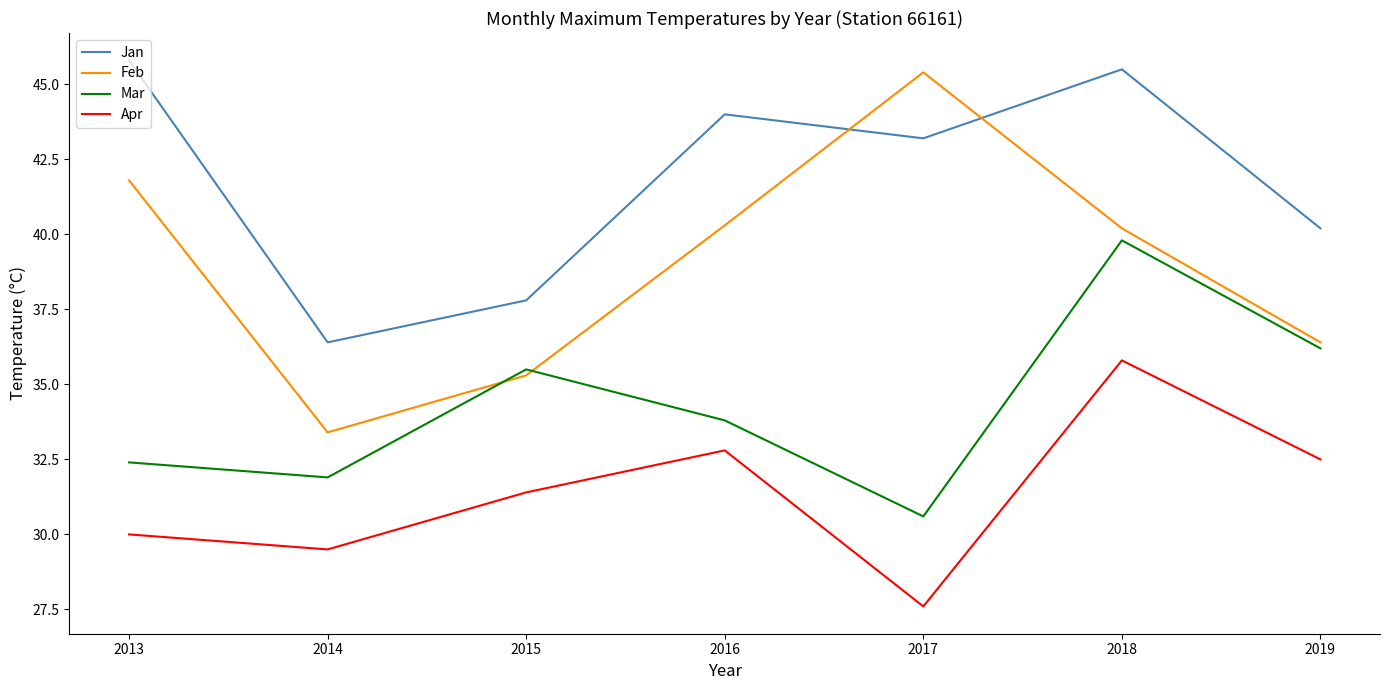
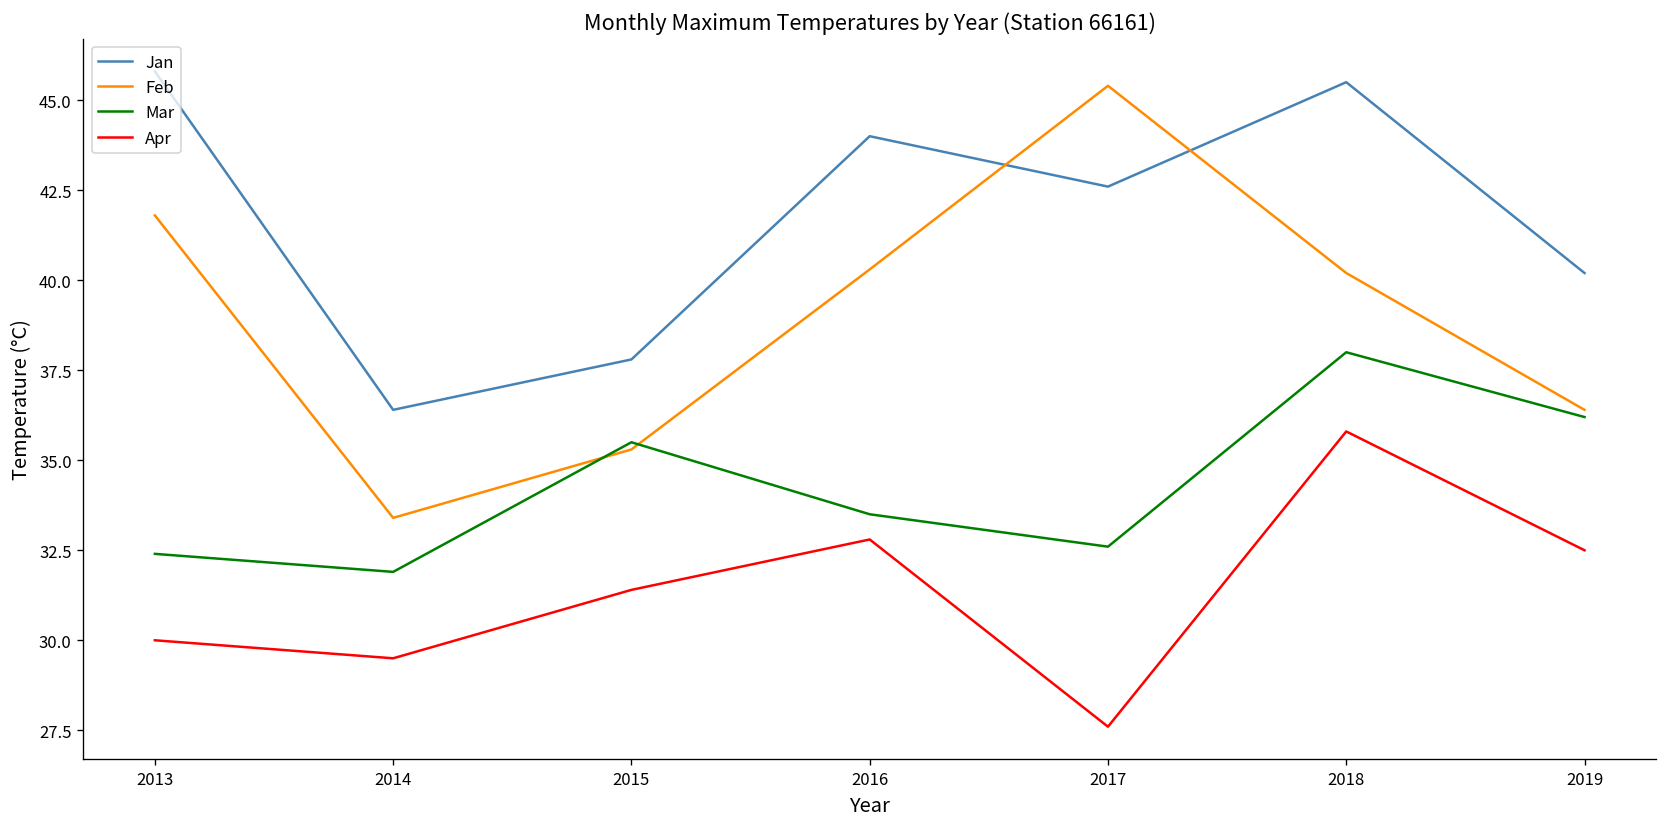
Mar, 2016: 33.8 -> 33.5
Jan, 2017: 43.2 -> 42.6
Mar, 2017: 30.6 -> 32.6
Mar, 2018: 39.8 -> 38.0
